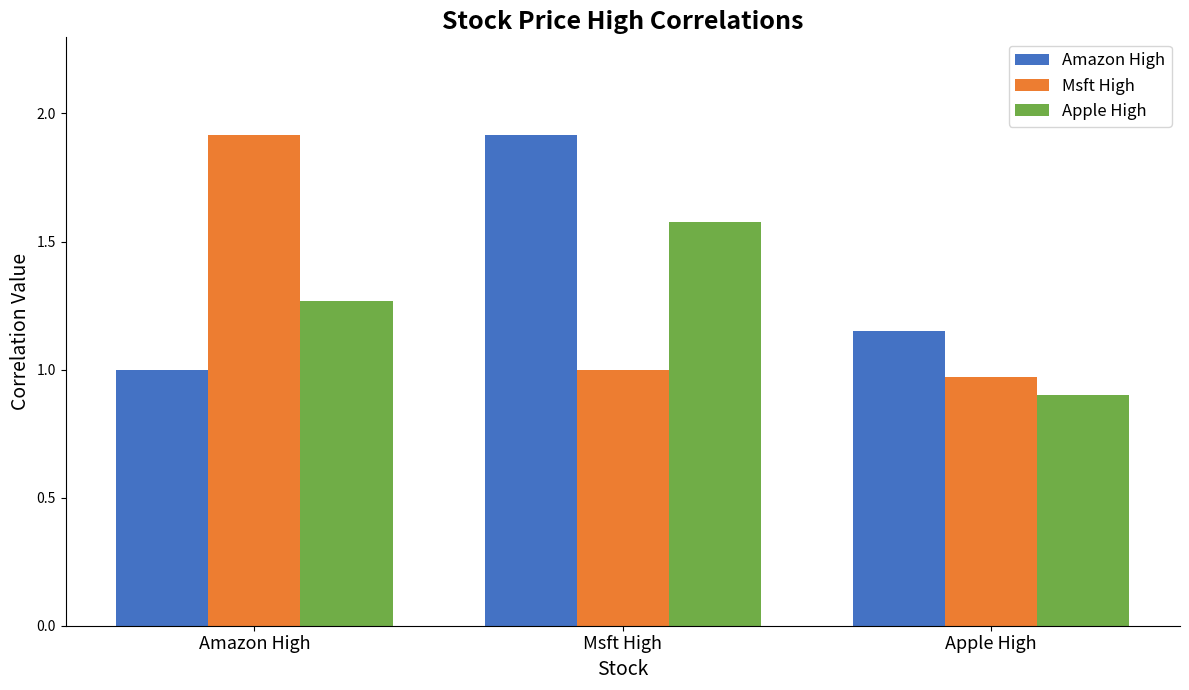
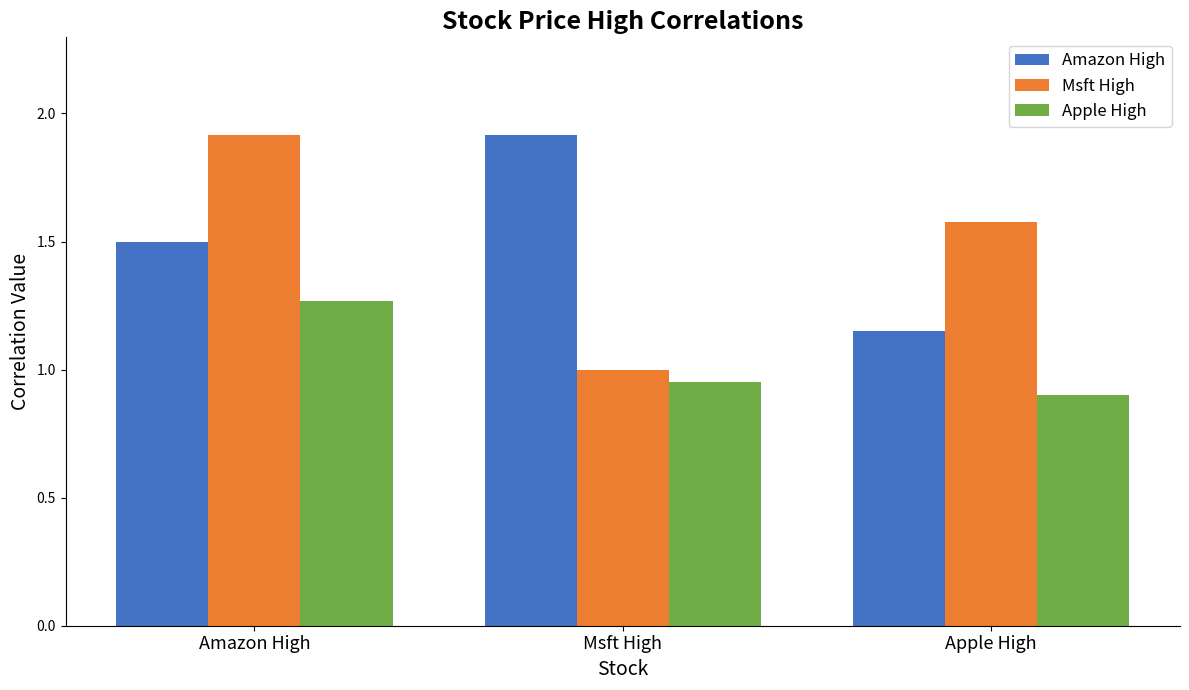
Amazon High, Amazon High: 1.0 -> 1.5
Apple High, Msft High: 1.58 -> 0.95
Msft High, Apple High: 0.97 -> 1.58
